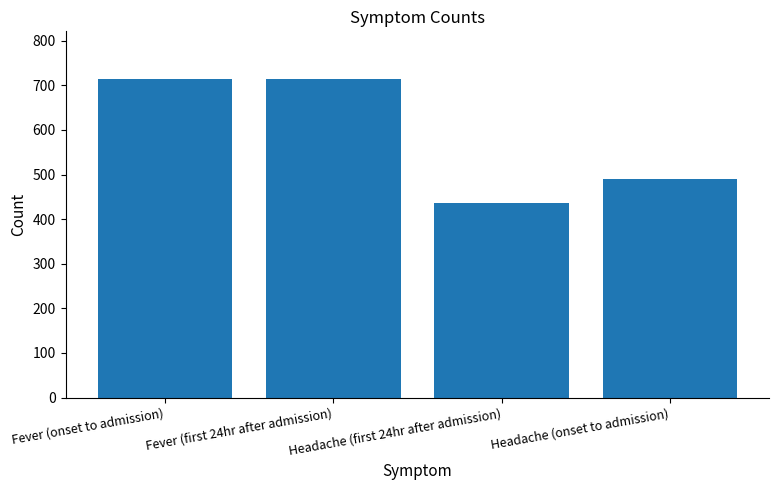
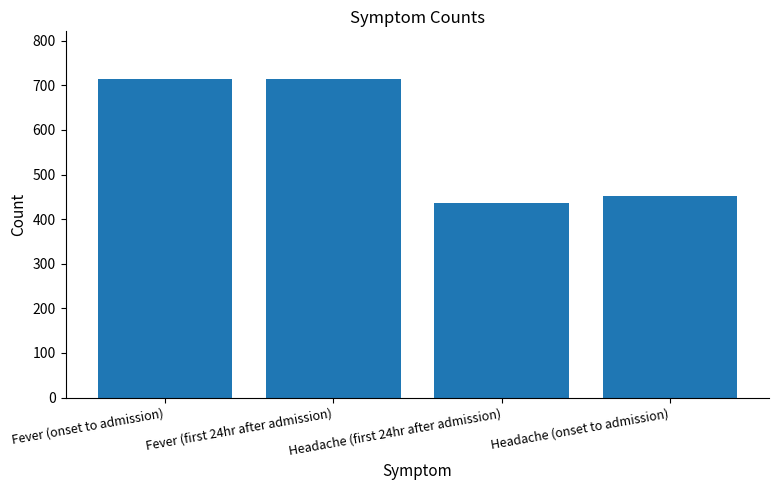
Headache (onset to admission): 490 -> 450
